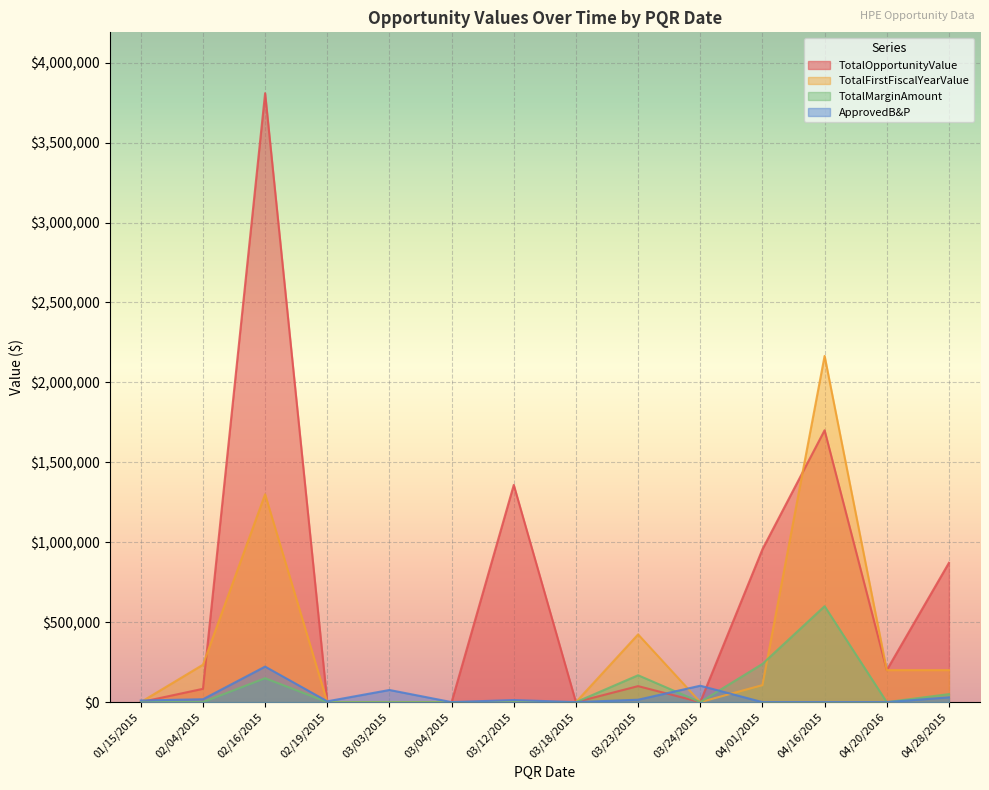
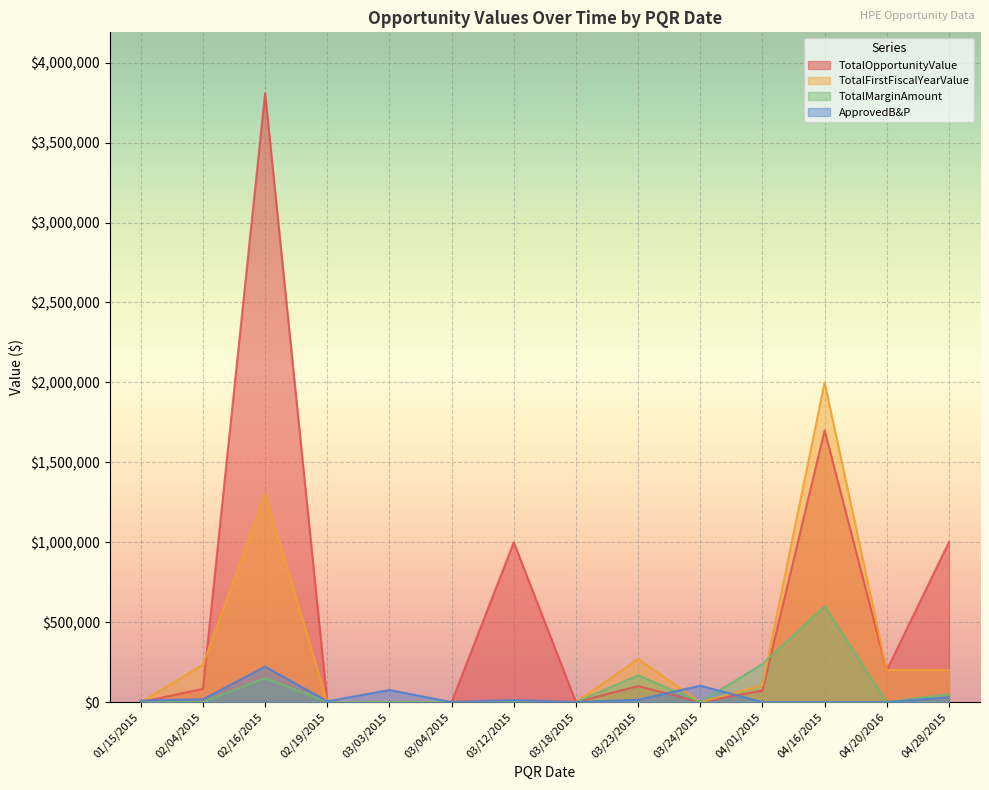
TotalOpportunityValue, 03/12/2015: $1,360,000 -> $1,000,000
TotalFirstFiscalYearValue, 03/23/2015: $420,000 -> $270,000
TotalOpportunityValue, 04/01/2015: $960,000 -> $70,000
TotalFirstFiscalYearValue, 04/16/2015: $2,170,000 -> $2,000,000
TotalOpportunityValue, 04/28/2015: $870,000 -> $1,000,000
